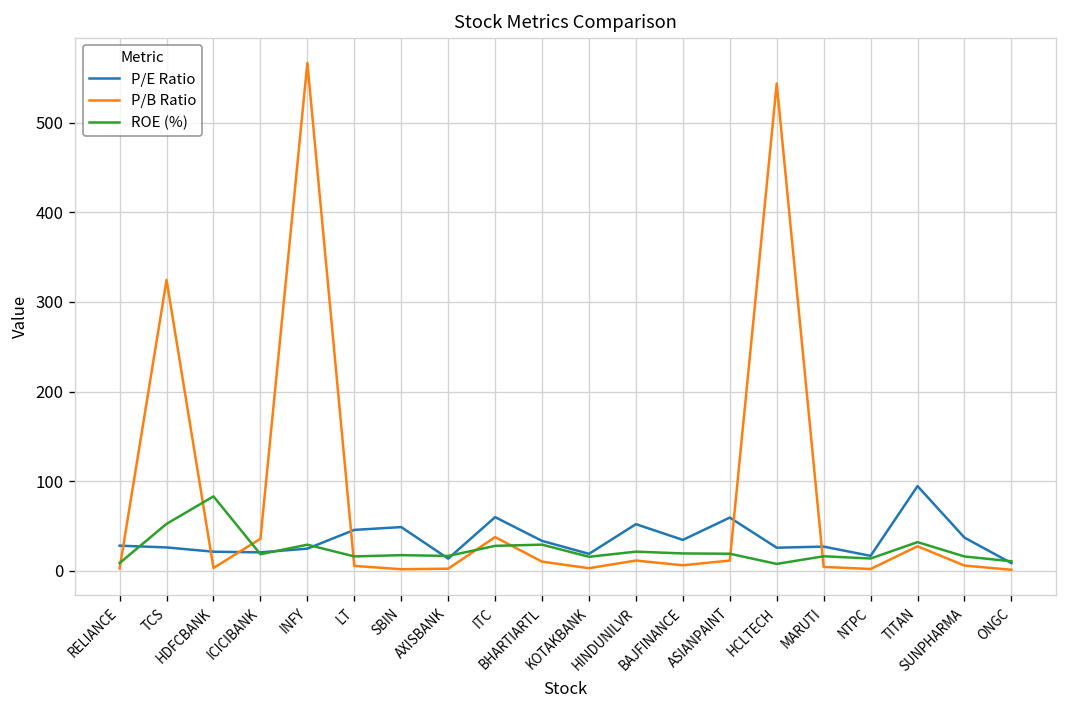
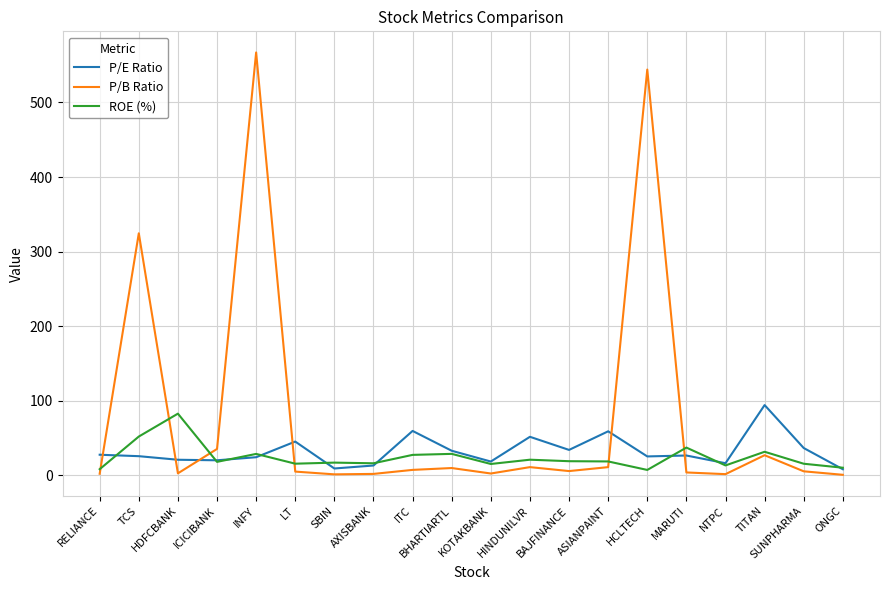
P/E Ratio, SBIN: 50 -> 10
P/B Ratio, ITC: 40 -> 10
ROE (%), MARUTI: 20 -> 40
